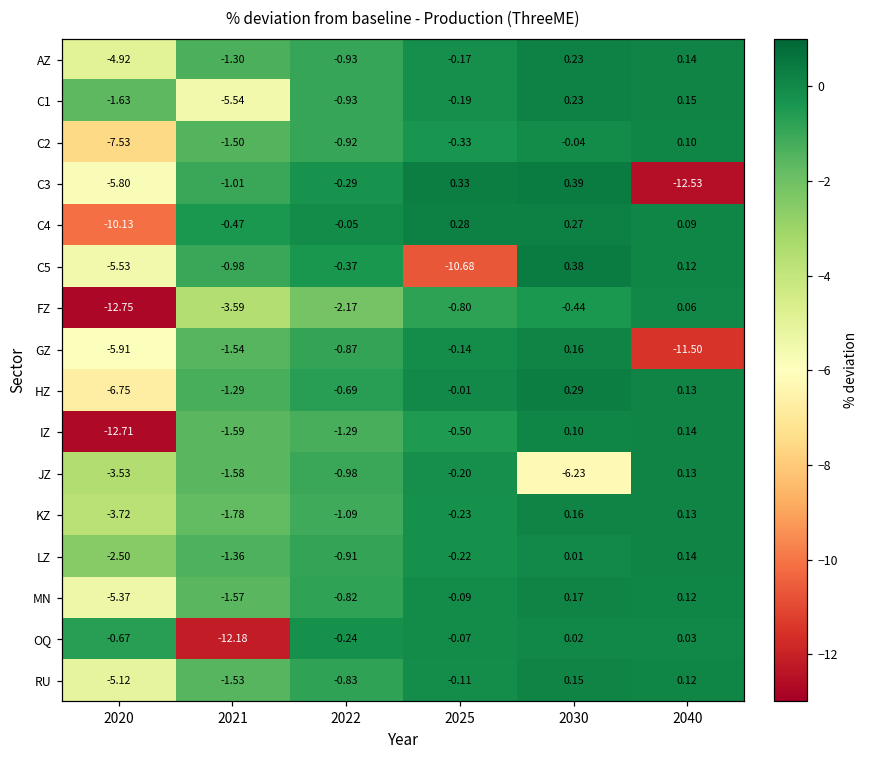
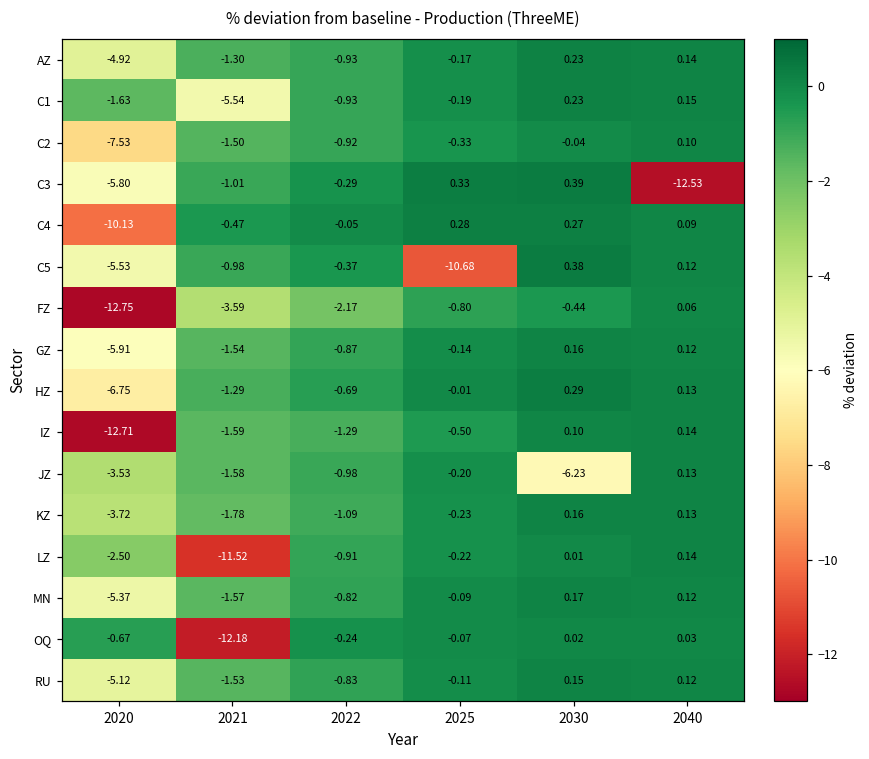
GZ, 2040: -11.50 -> 0.12
LZ, 2021: -1.36 -> -11.52
